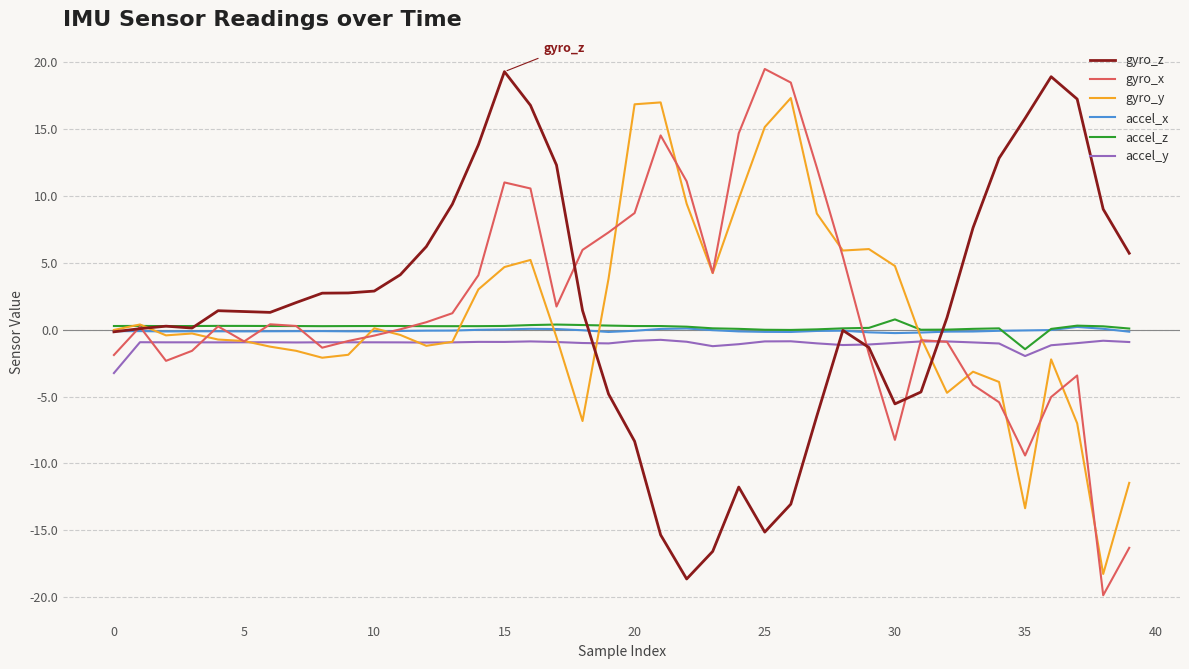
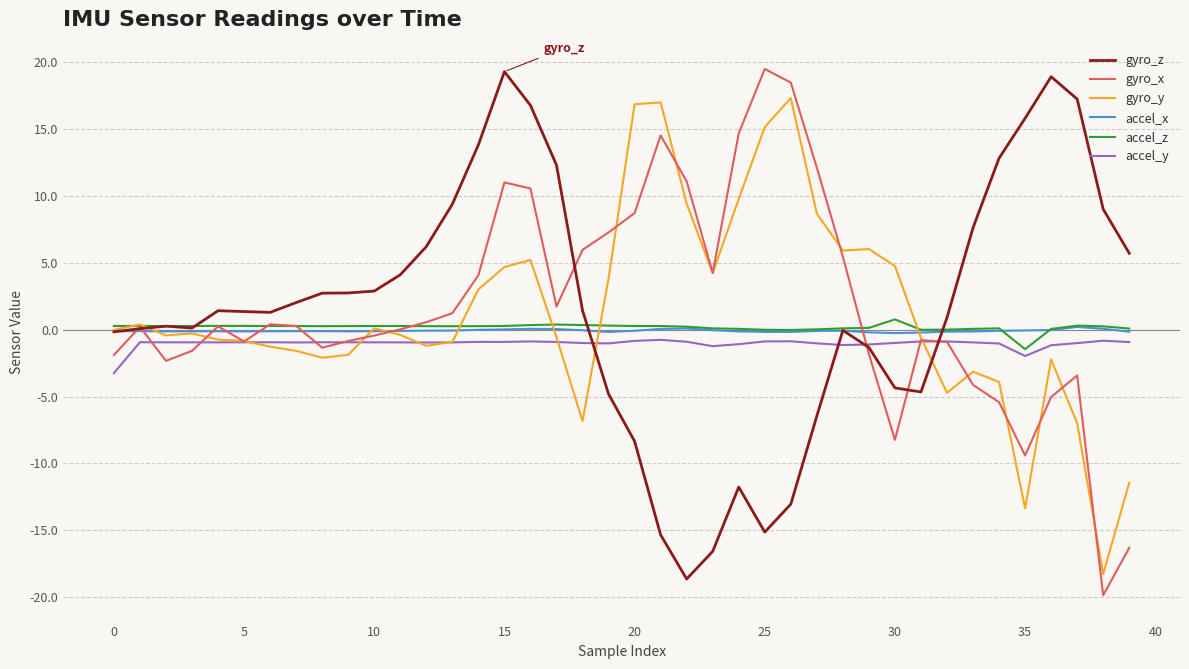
gyro_z, 30: -5.5 -> -4.3
